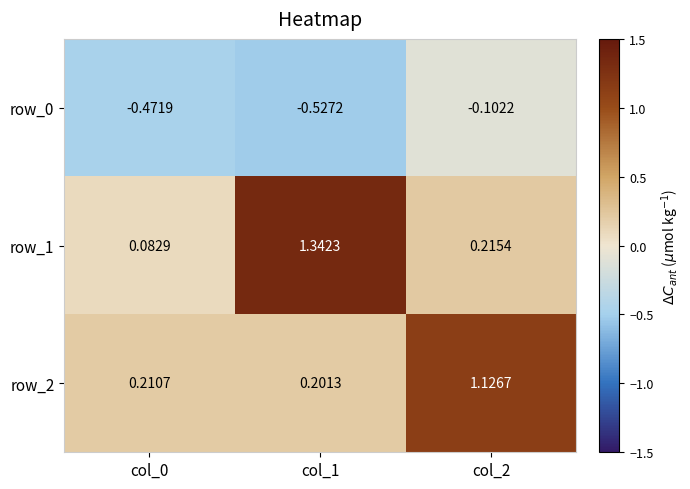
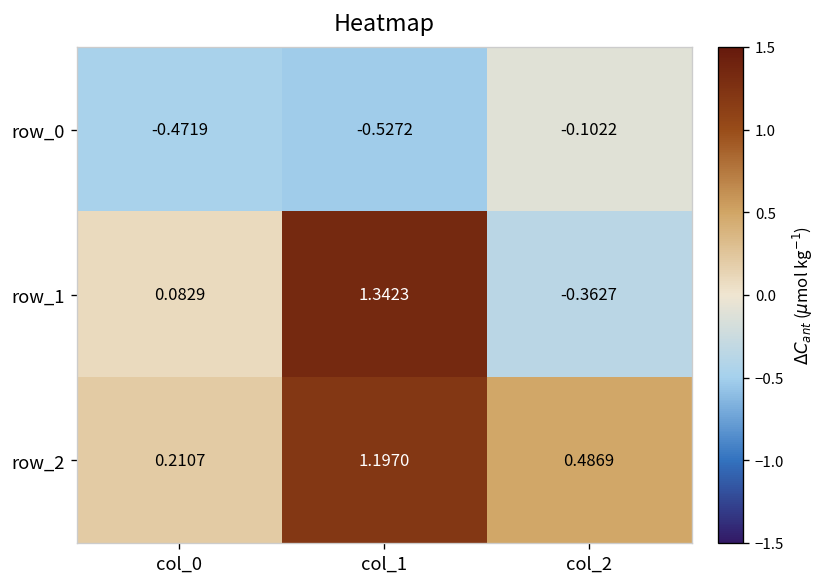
row_1, col_2: 0.2154 -> -0.3627
row_2, col_1: 0.2013 -> 1.1970
row_2, col_2: 1.1267 -> 0.4869
